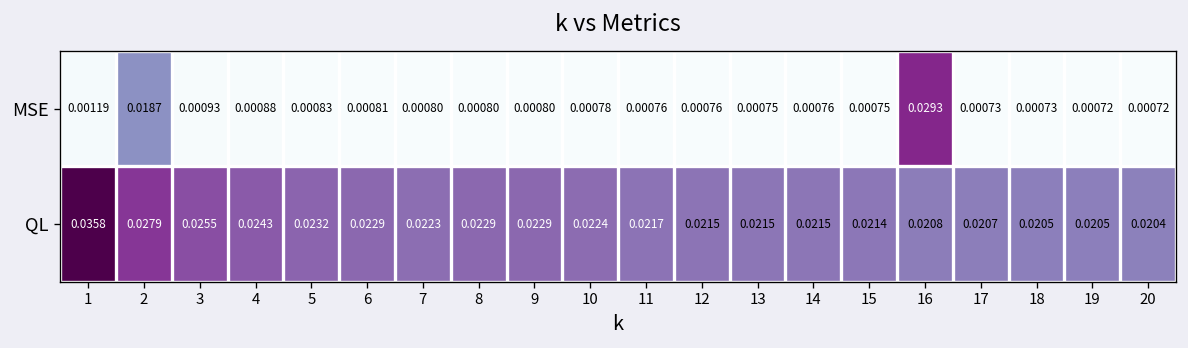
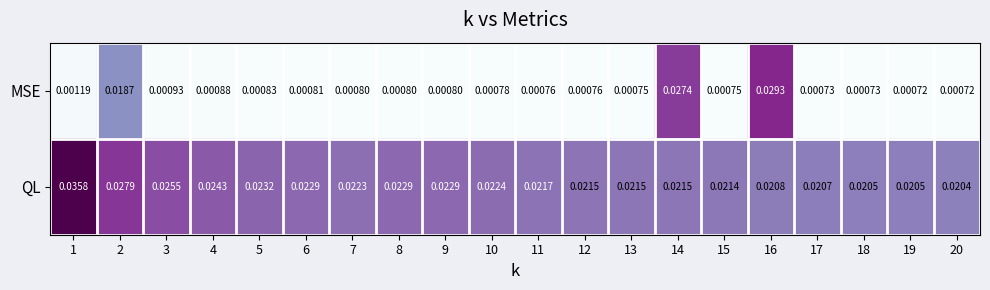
MSE, 14: 0.00076 -> 0.0274
